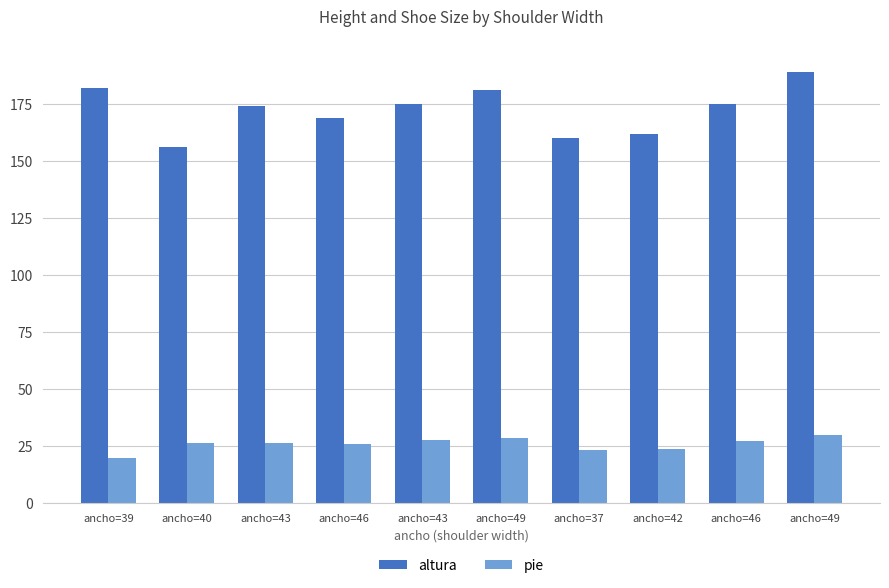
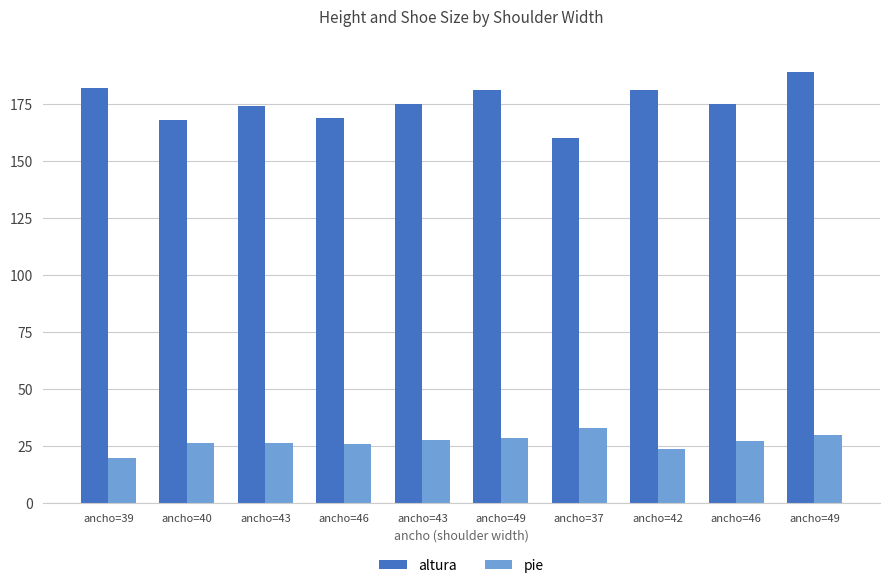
altura, ancho=40: 156 -> 168
pie, ancho=37: 24 -> 33
altura, ancho=42: 162 -> 181
